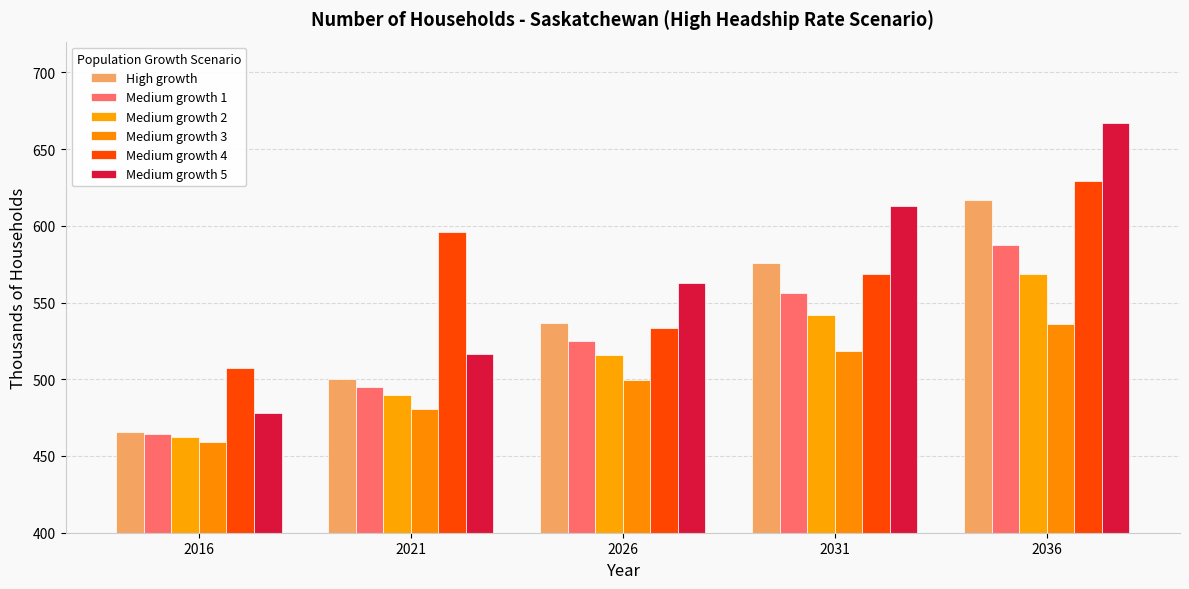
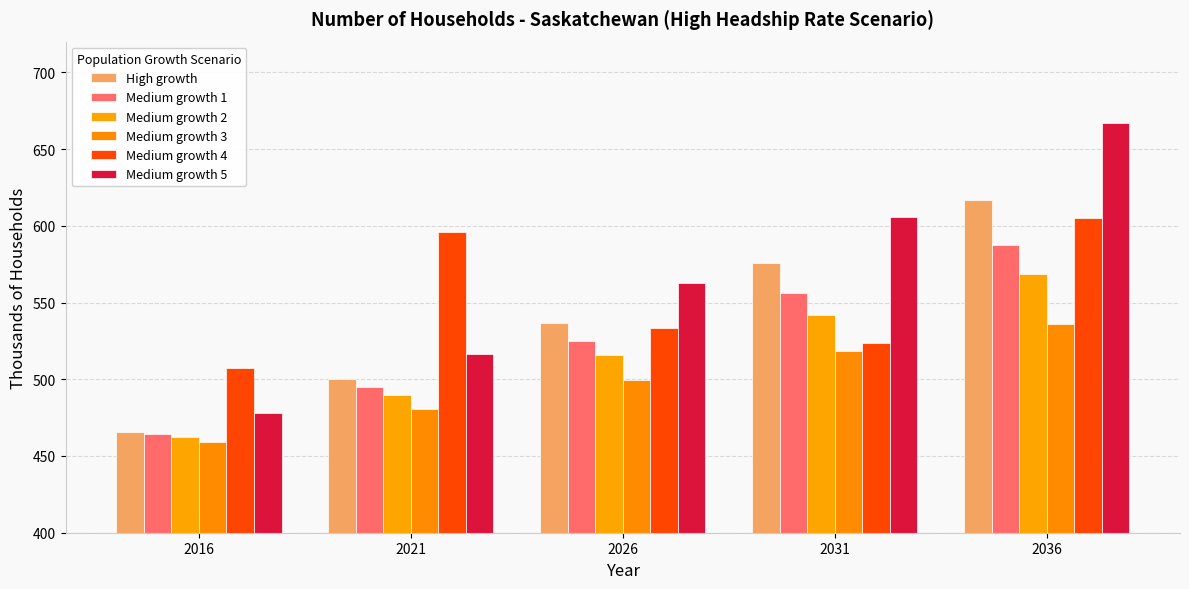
Medium growth 4, 2031: 569 -> 523
Medium growth 5, 2031: 613 -> 606
Medium growth 4, 2036: 629 -> 605
